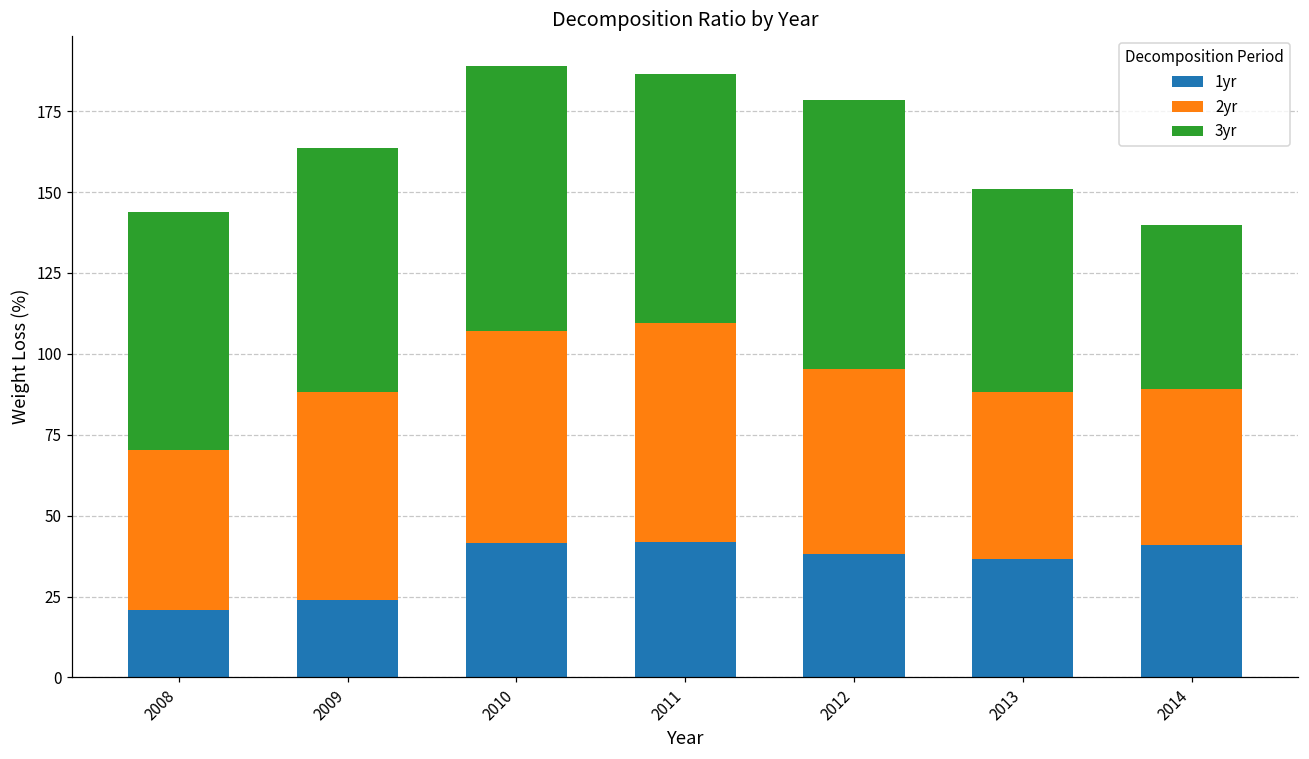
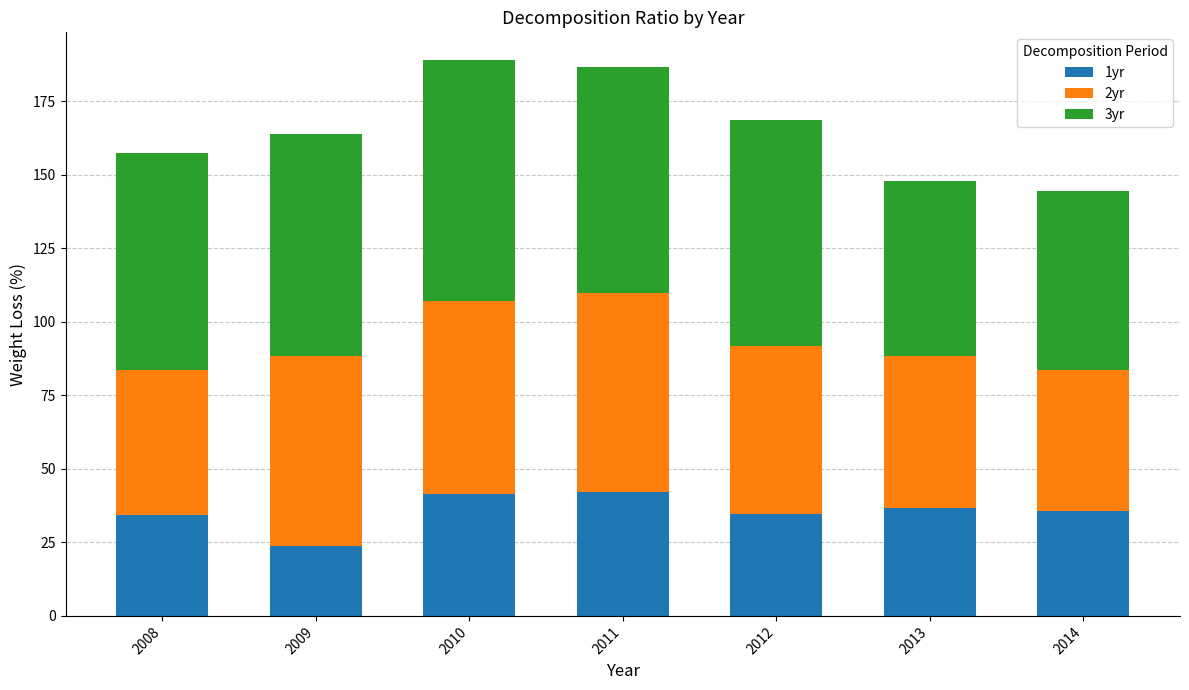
1yr, 2008: 21 -> 34
1yr, 2012: 38 -> 35
3yr, 2012: 83 -> 77
3yr, 2013: 63 -> 60
1yr, 2014: 41 -> 36
3yr, 2014: 51 -> 61
